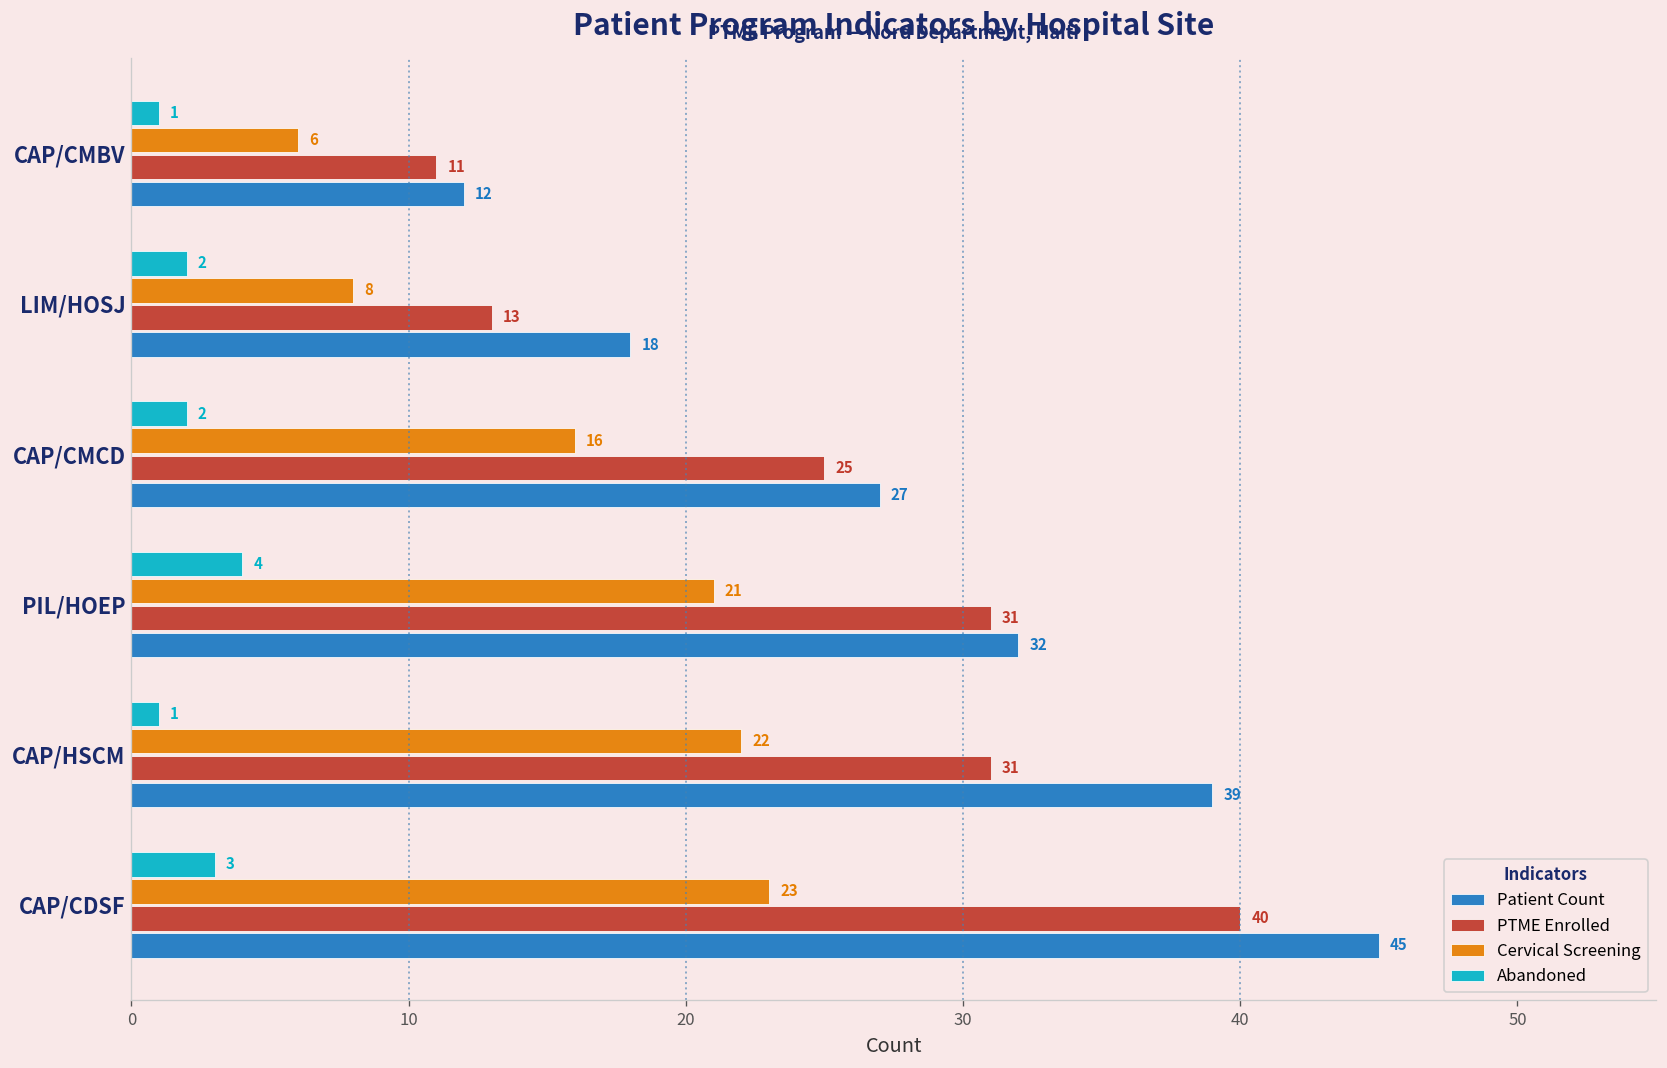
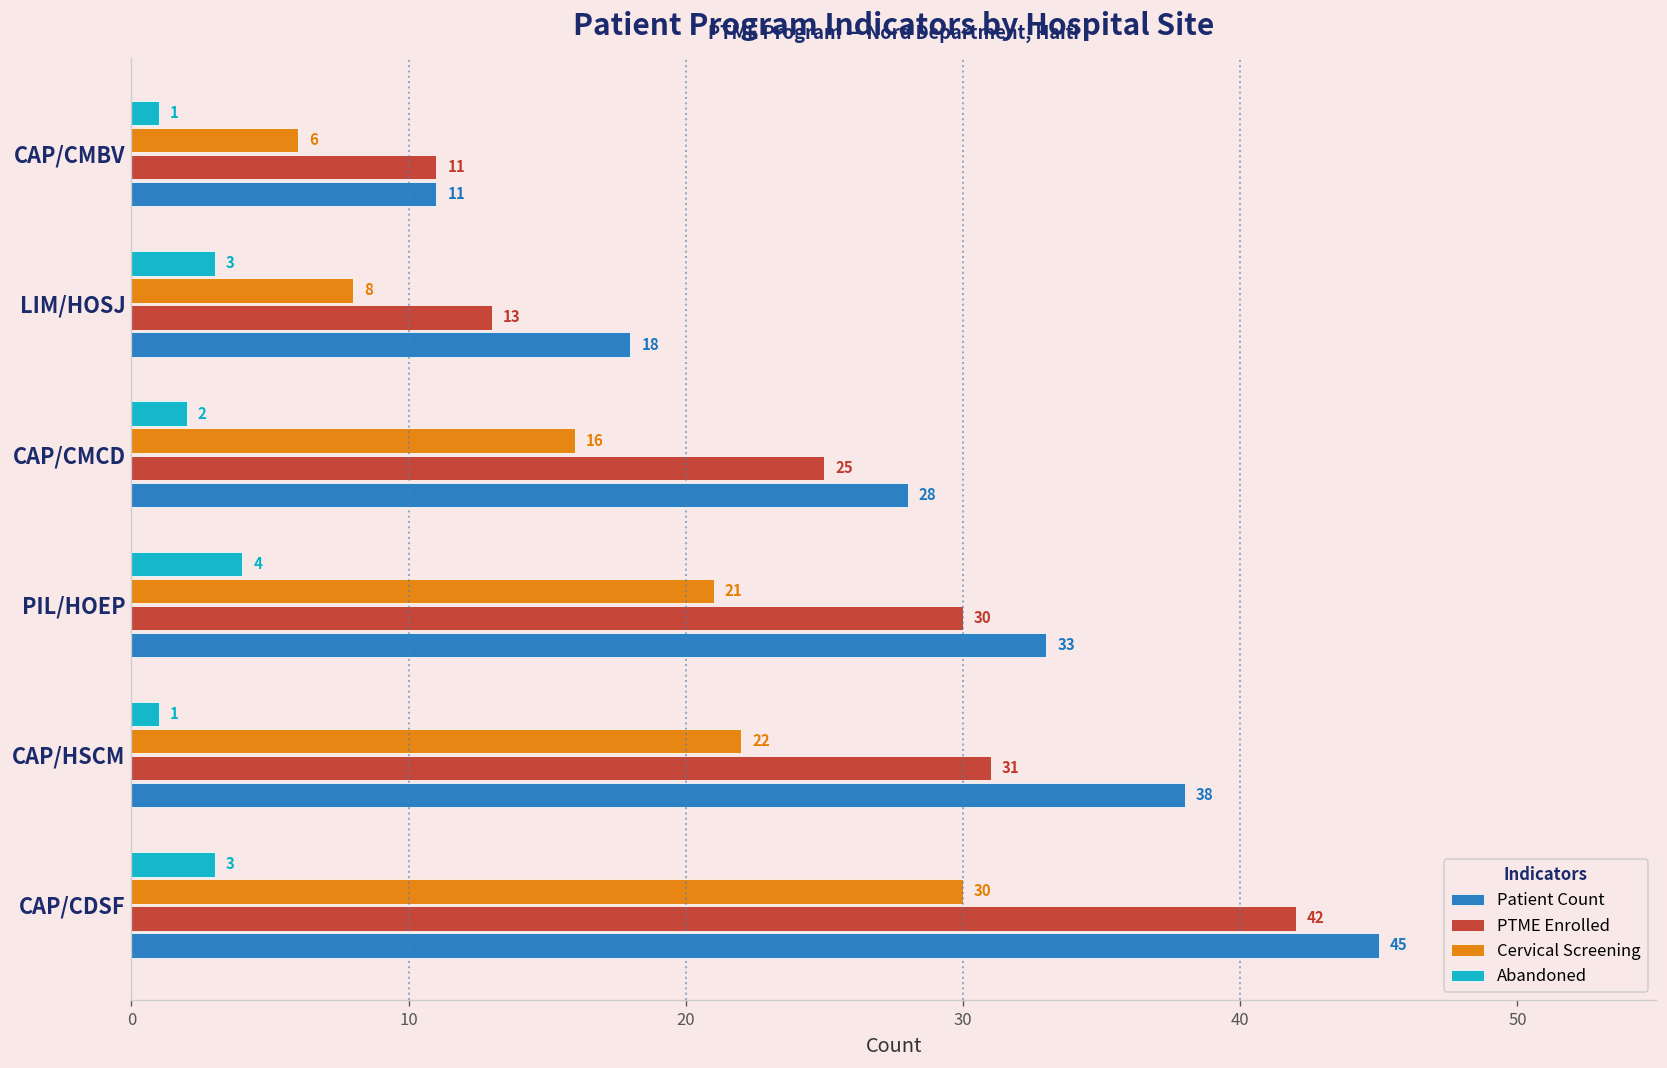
Patient Count, CAP/CMBV: 12 -> 11
Abandoned, LIM/HOSJ: 2 -> 3
Patient Count, CAP/CMCD: 27 -> 28
PTME Enrolled, PIL/HOEP: 31 -> 30
Patient Count, PIL/HOEP: 32 -> 33
Patient Count, CAP/HSCM: 39 -> 38
Cervical Screening, CAP/CDSF: 23 -> 30
PTME Enrolled, CAP/CDSF: 40 -> 42
